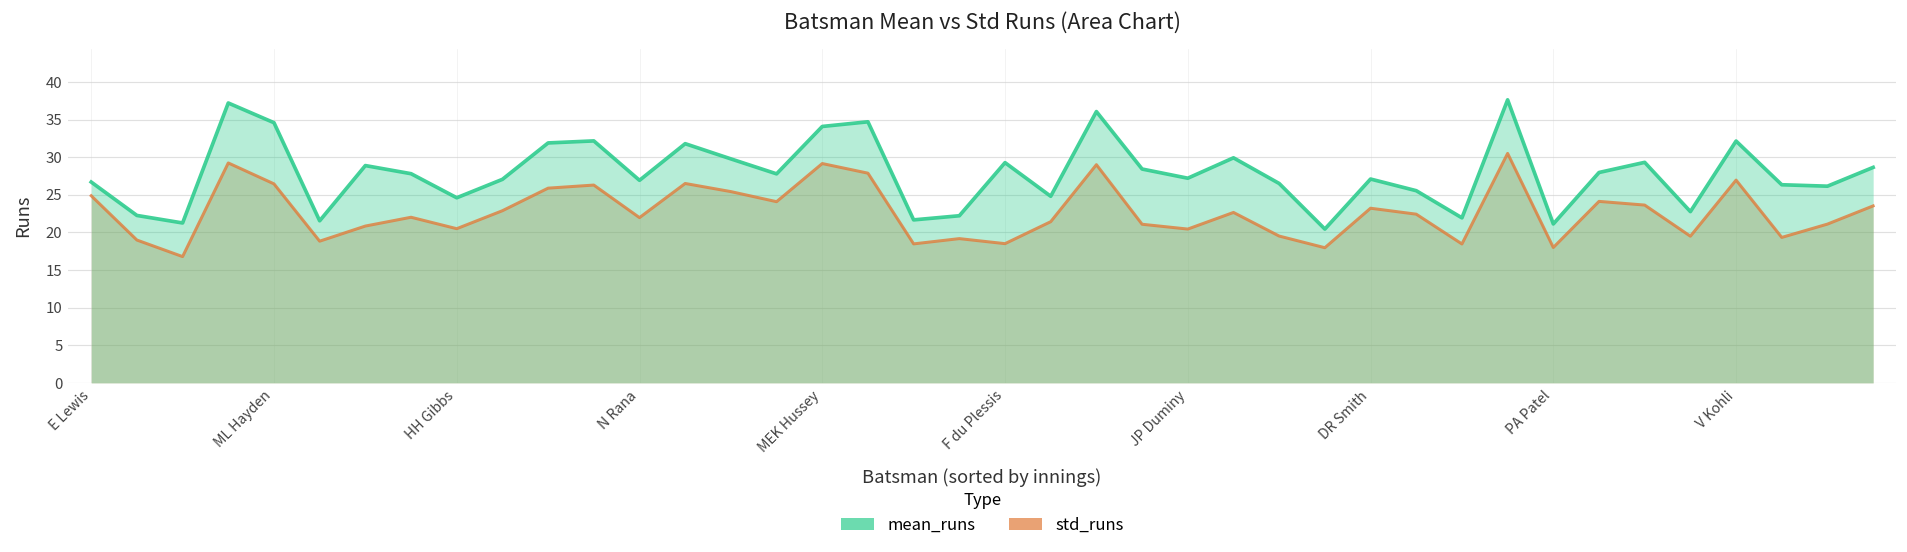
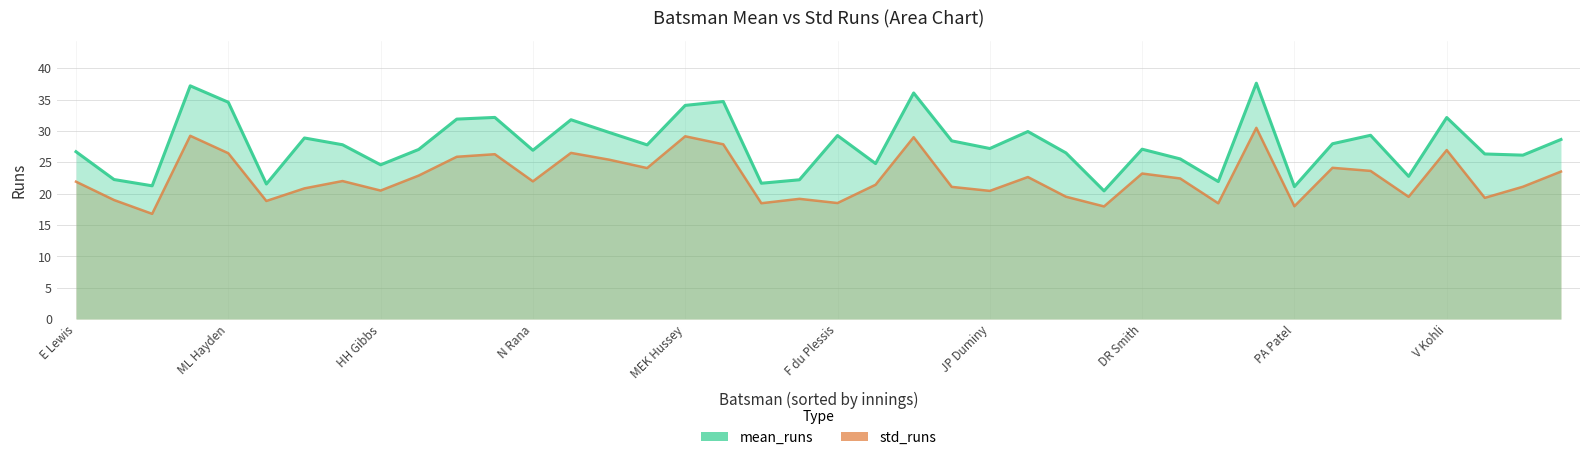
std_runs, E Lewis: 25 -> 22
